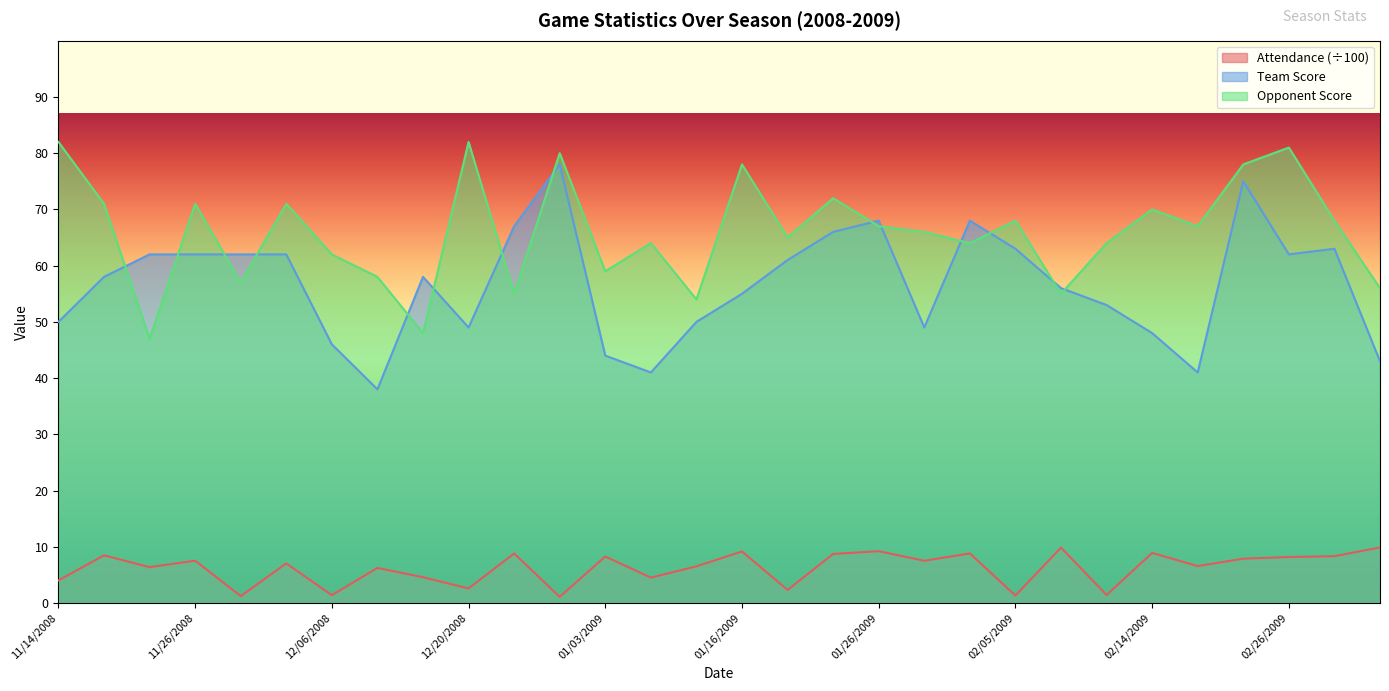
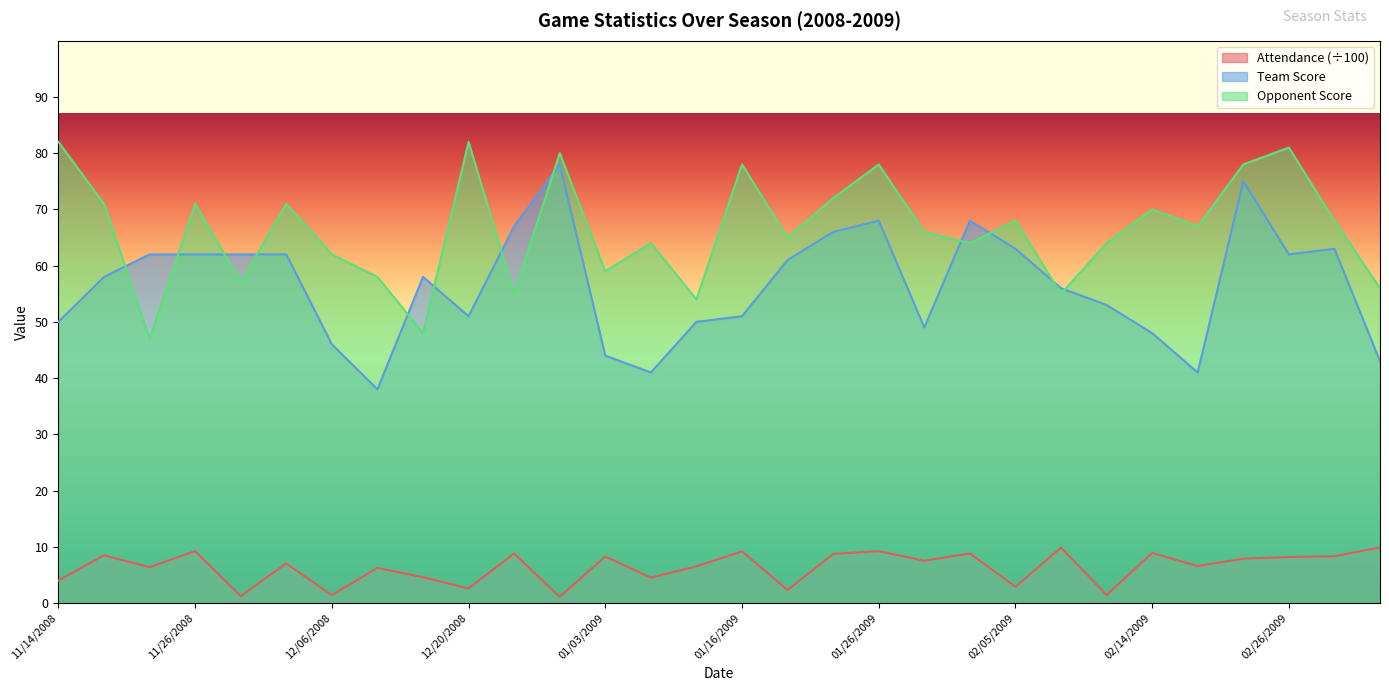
Attendance (÷100), 11/26/2008: 8 -> 9
Team Score, 12/20/2008: 49 -> 51
Team Score, 01/16/2009: 55 -> 51
Opponent Score, 01/26/2009: 67 -> 78
Attendance (÷100), 02/05/2009: 1 -> 3
